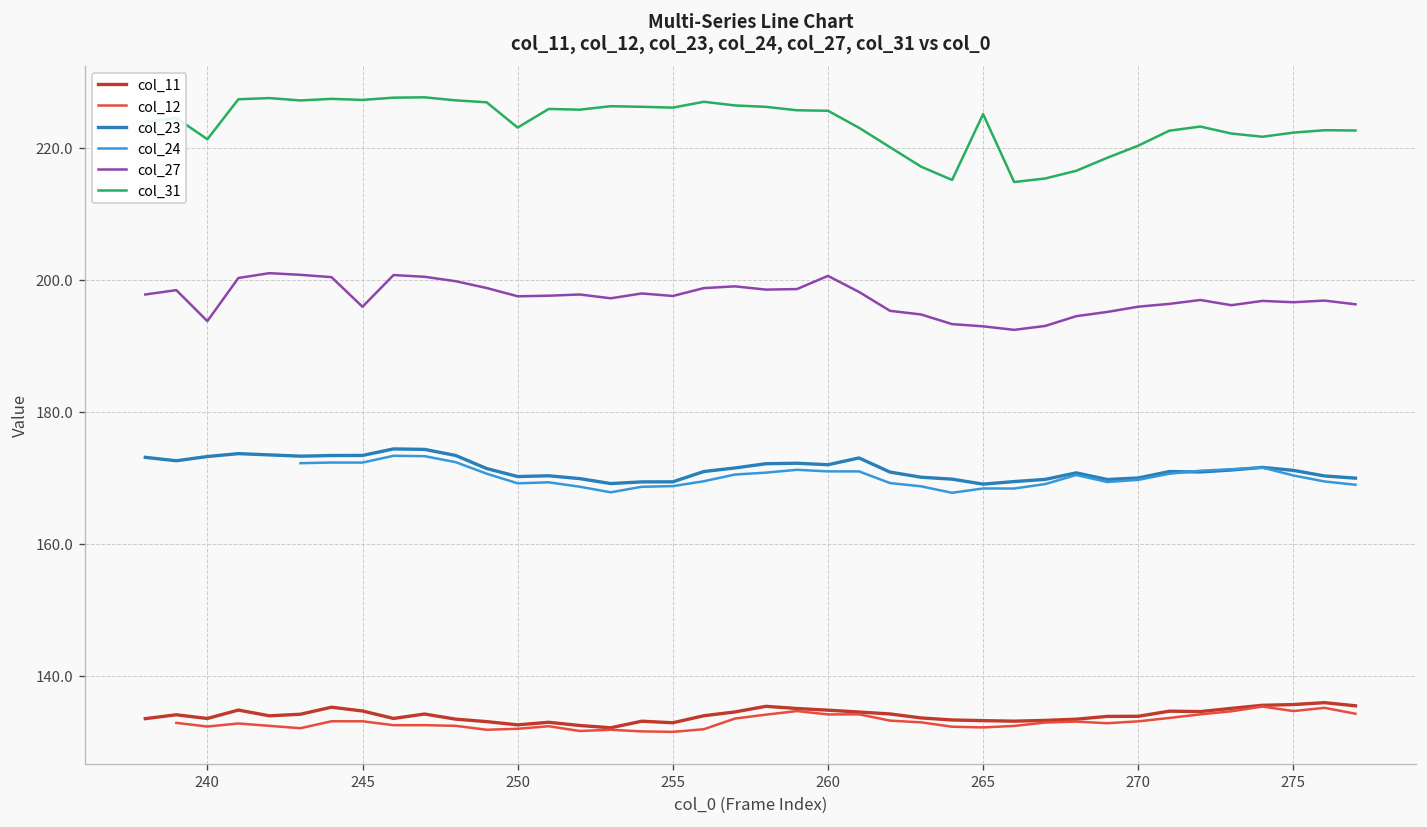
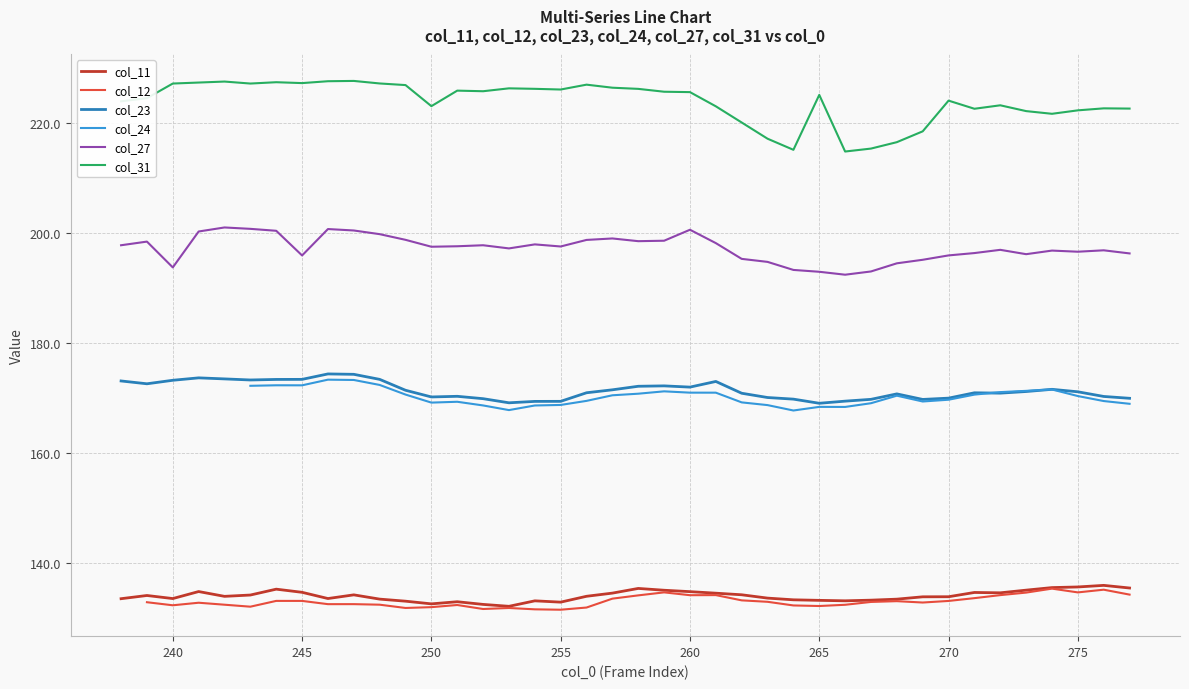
col_31, 240: 221 -> 227
col_31, 270: 220 -> 224
